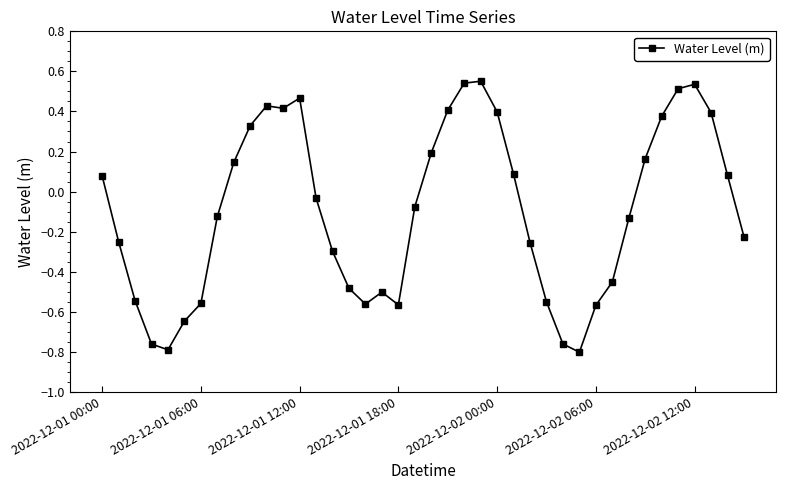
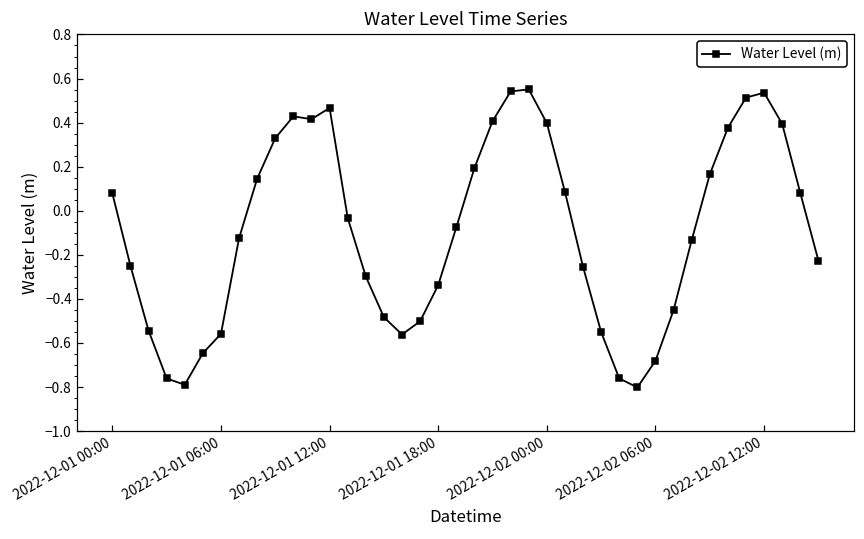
2022-12-01 18:00: -0.57 -> -0.34
2022-12-02 06:00: -0.57 -> -0.68
